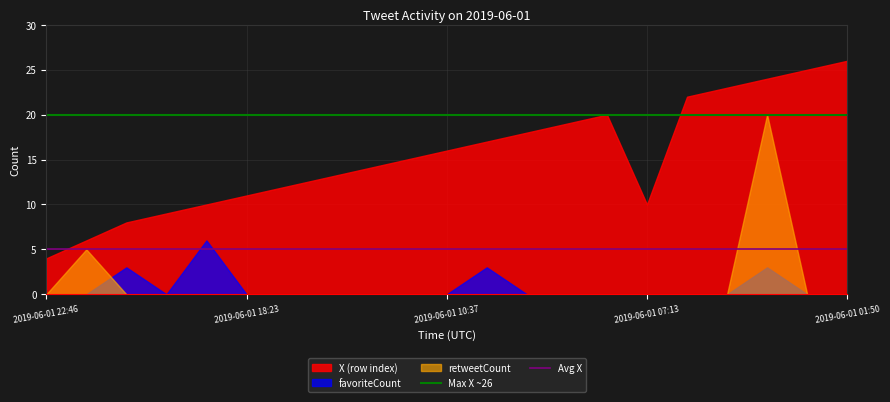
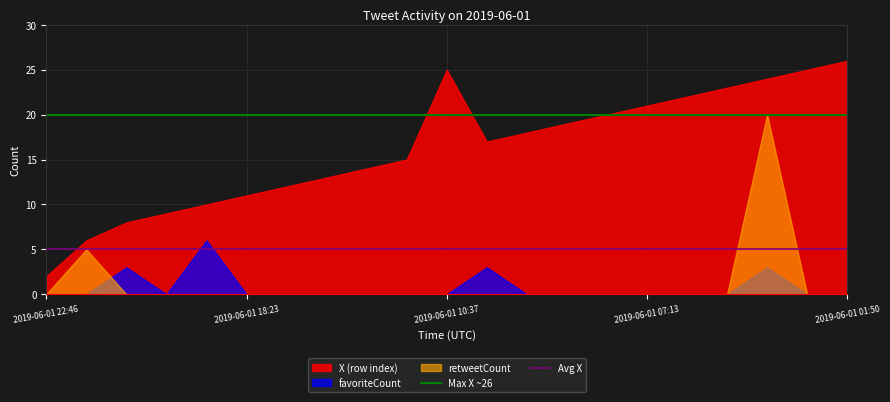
X (row index), 2019-06-01 22:46: 4 -> 2
X (row index), 2019-06-01 10:37: 16 -> 25
X (row index), 2019-06-01 07:13: 10 -> 21
